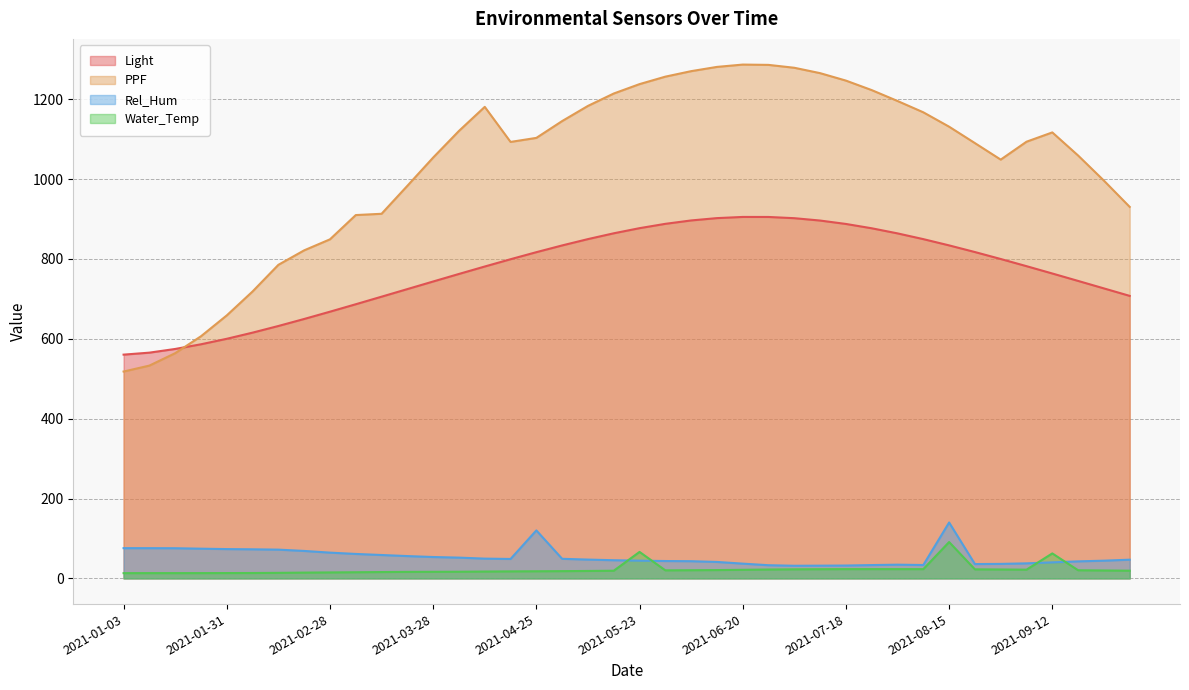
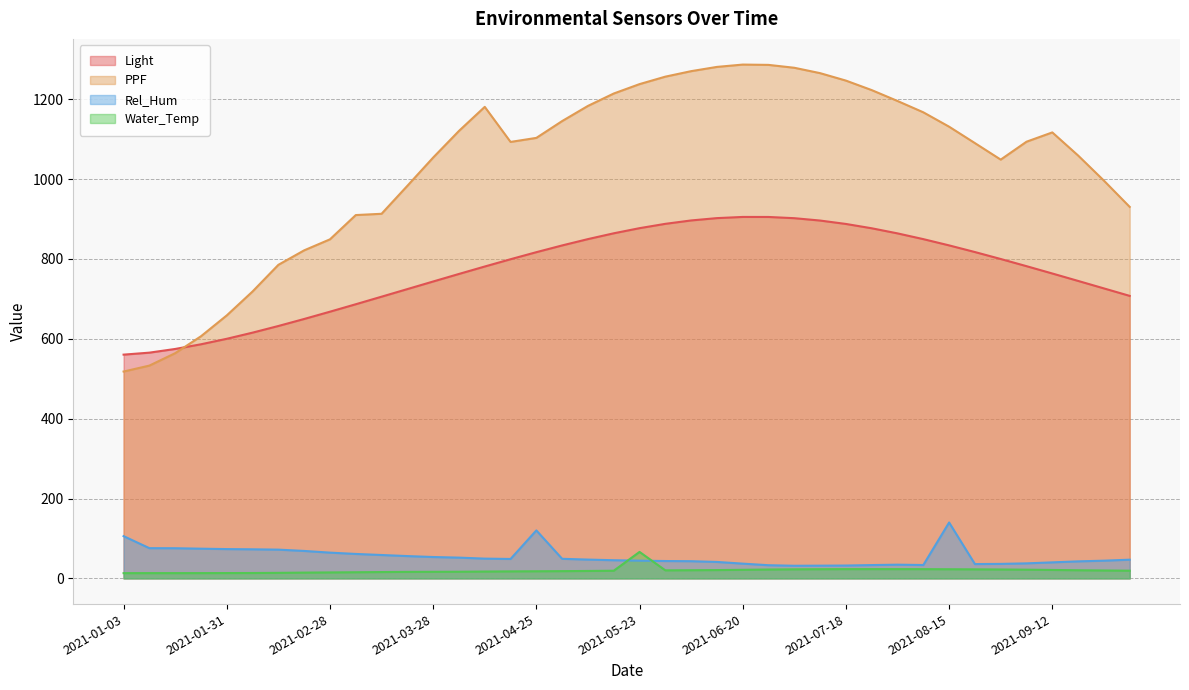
Rel_Hum, 2021-01-03: 80 -> 110
Water_Temp, 2021-08-15: 90 -> 20
Water_Temp, 2021-09-12: 60 -> 20
